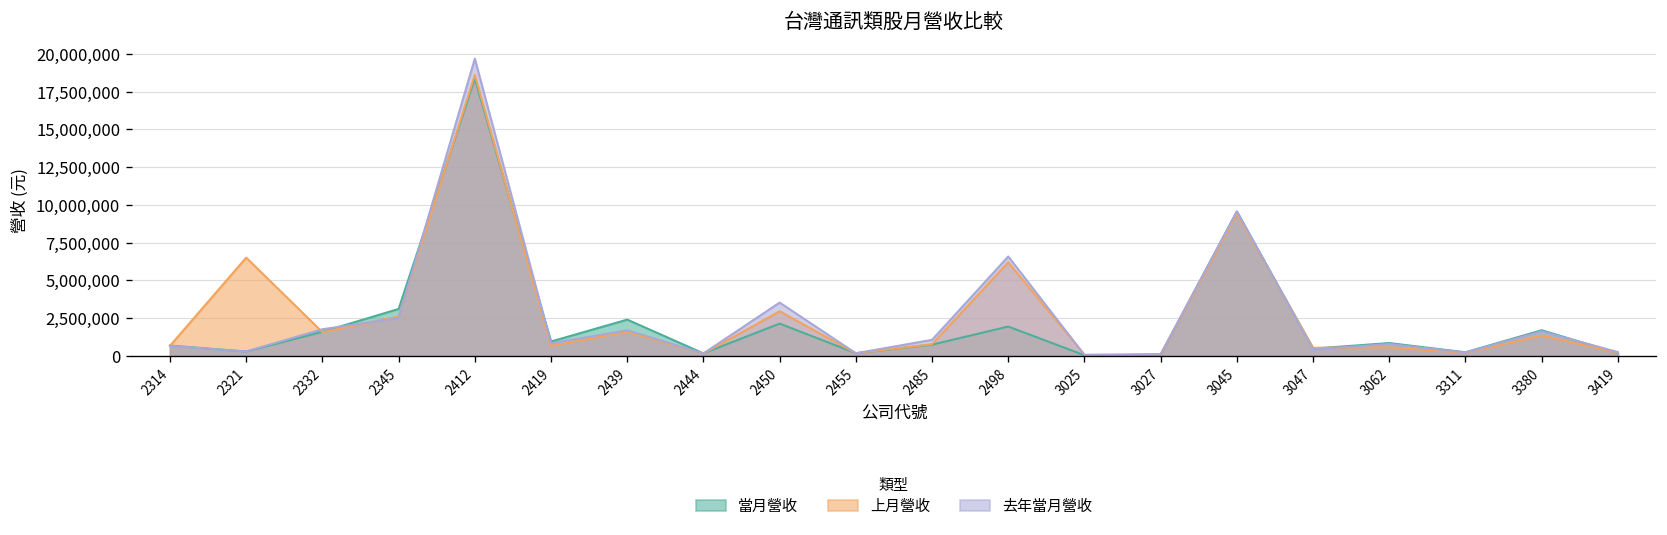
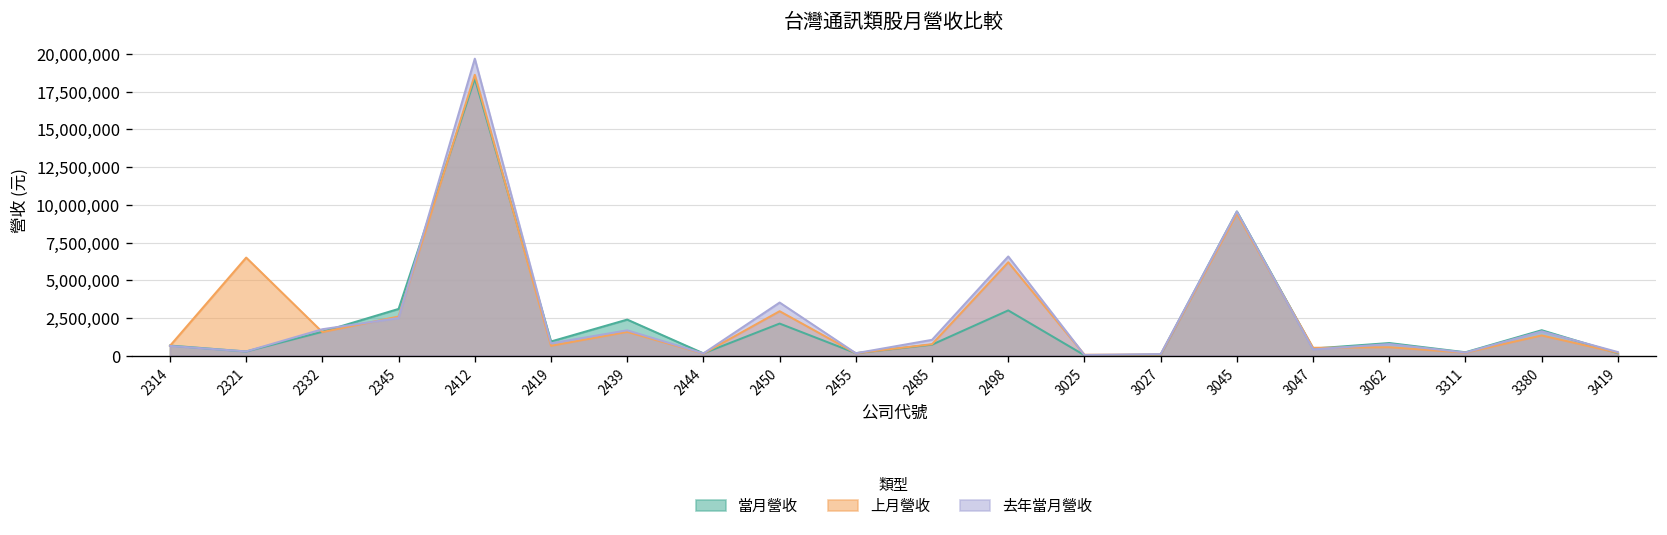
當月營收, 2498: 1,900,000 -> 3,000,000
